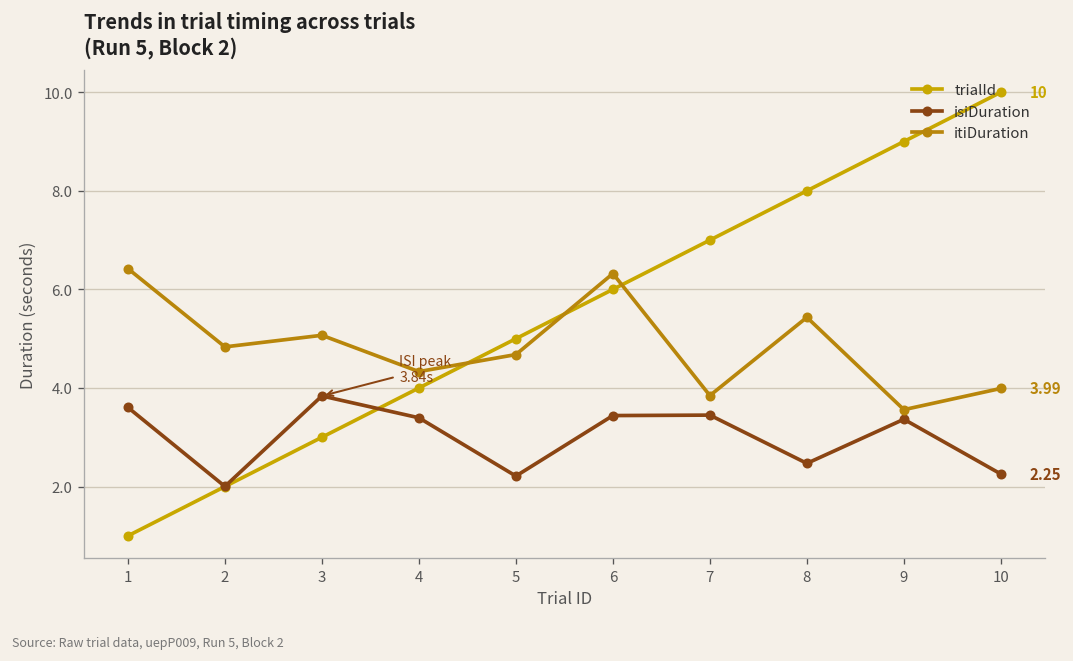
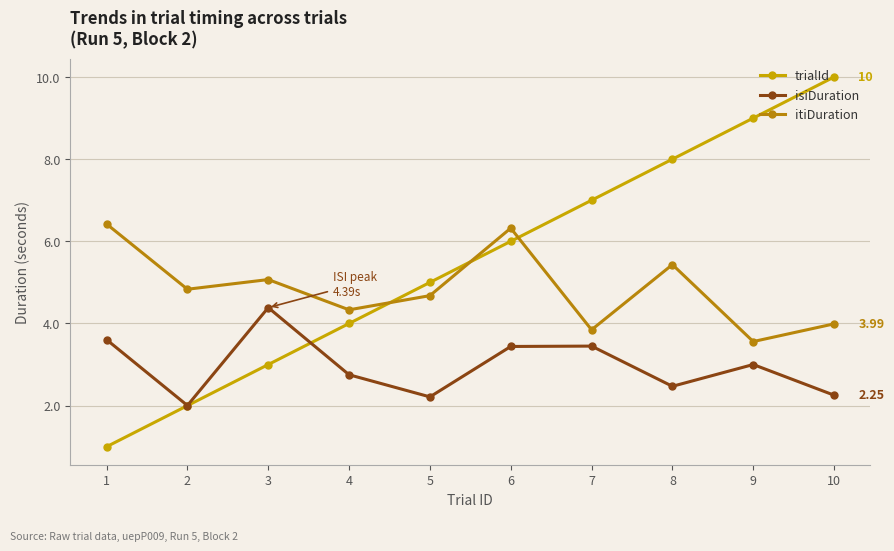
isiDuration, 3: 3.84s -> 4.39s
isiDuration, 4: 3.4 -> 2.8
isiDuration, 9: 3.4 -> 3.0
